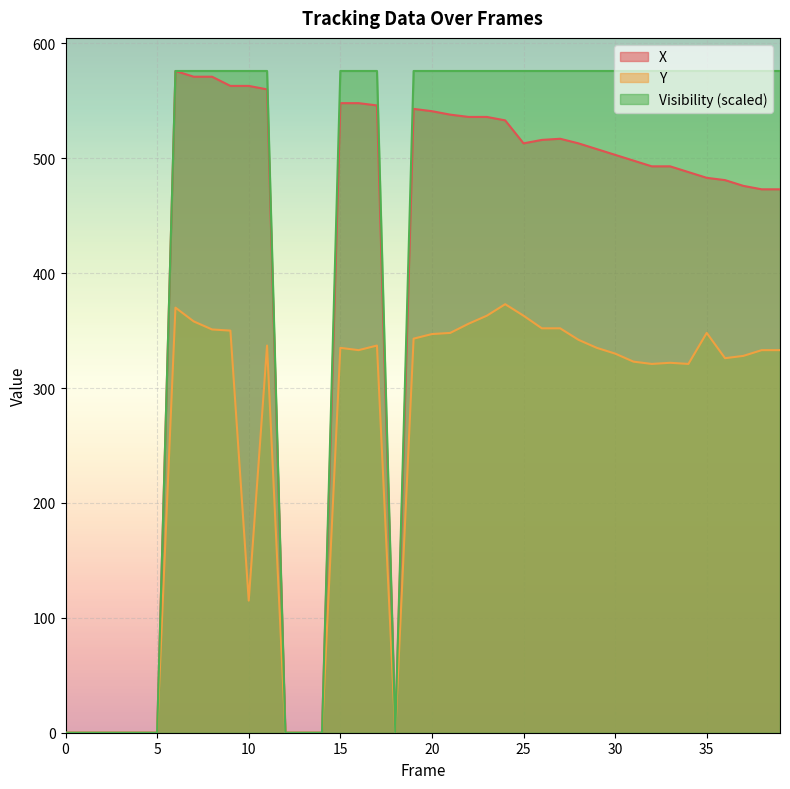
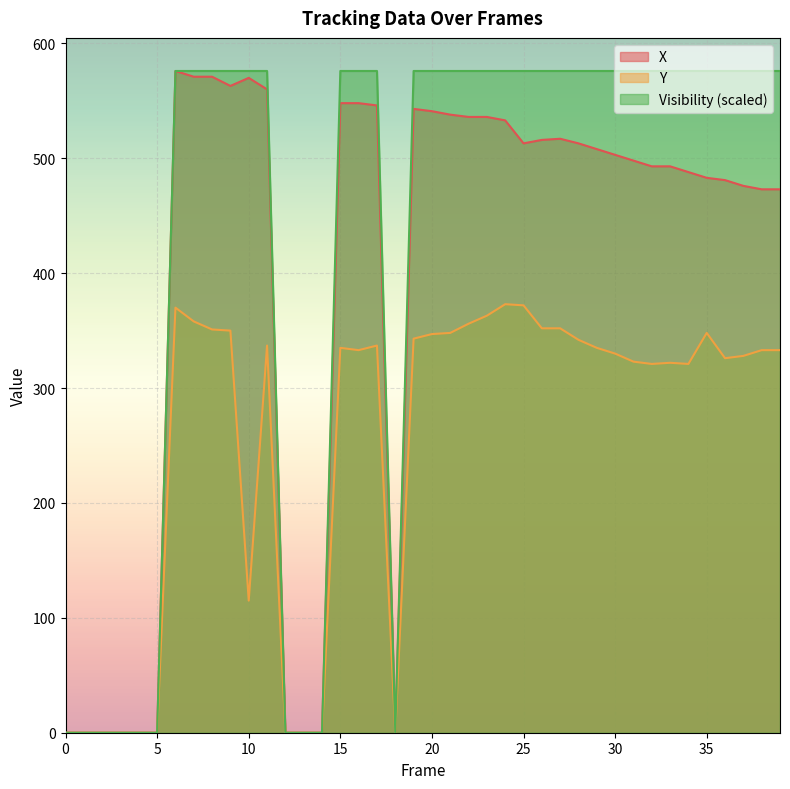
X, 10: 563 -> 570
Y, 25: 363 -> 372
